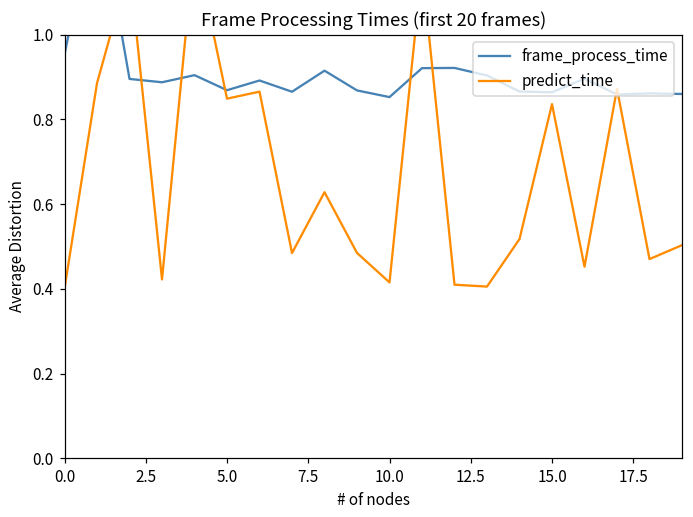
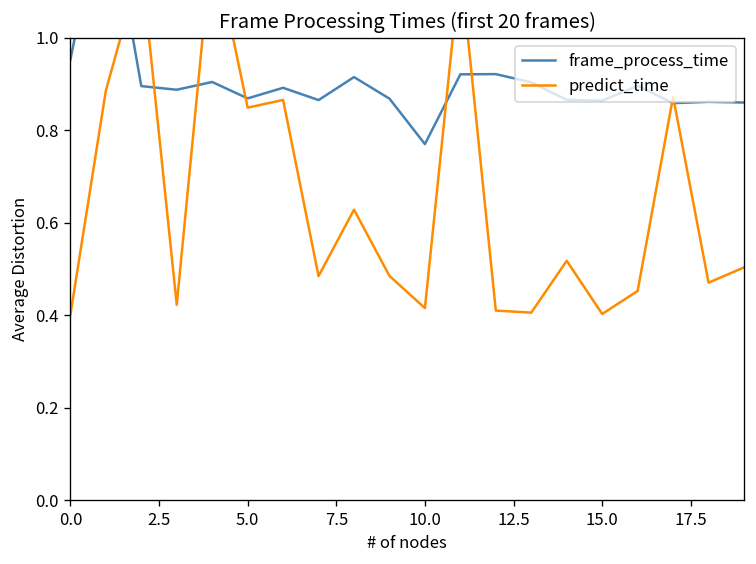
frame_process_time, 10.0: 0.85 -> 0.77
predict_time, 15.0: 0.84 -> 0.40
